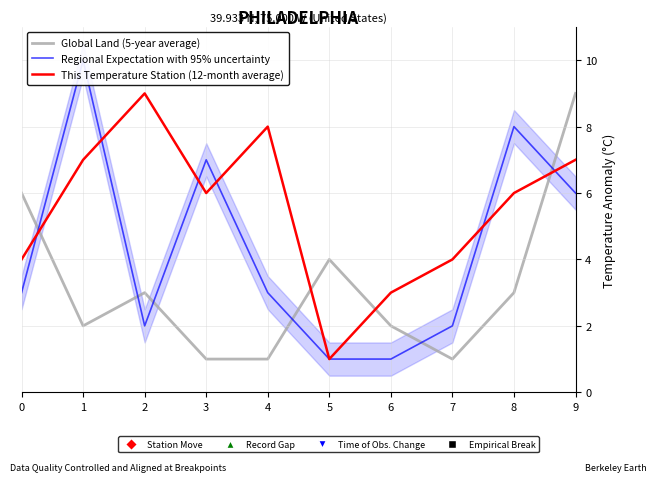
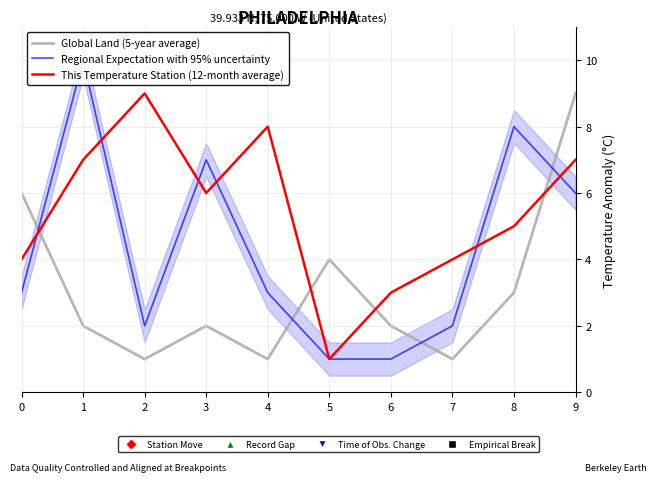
Global Land (5-year average), 2: 3 -> 1
Global Land (5-year average), 3: 1 -> 2
This Temperature Station (12-month average), 8: 6 -> 5
